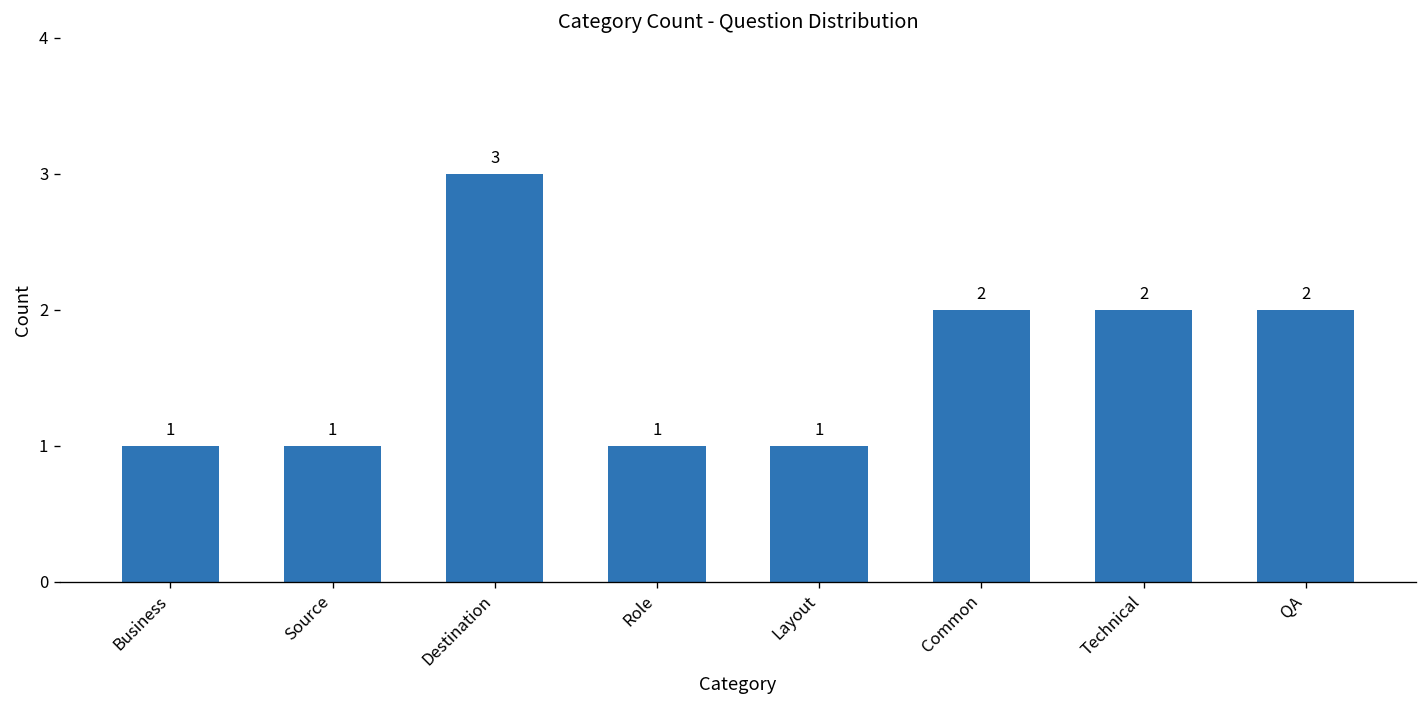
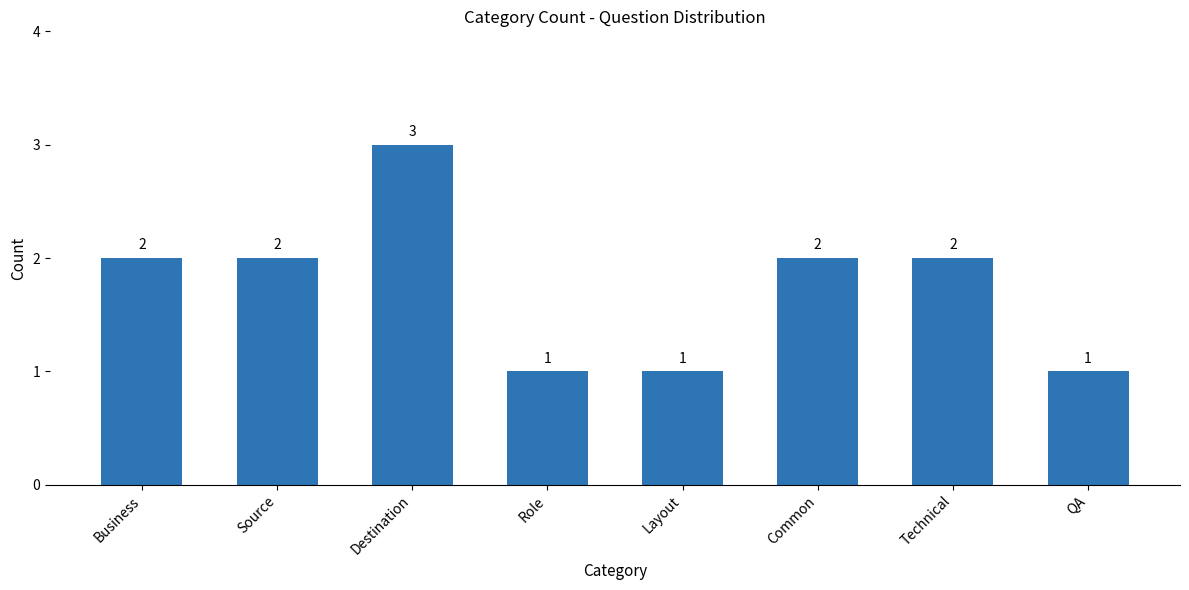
Business: 1 -> 2
Source: 1 -> 2
QA: 2 -> 1
